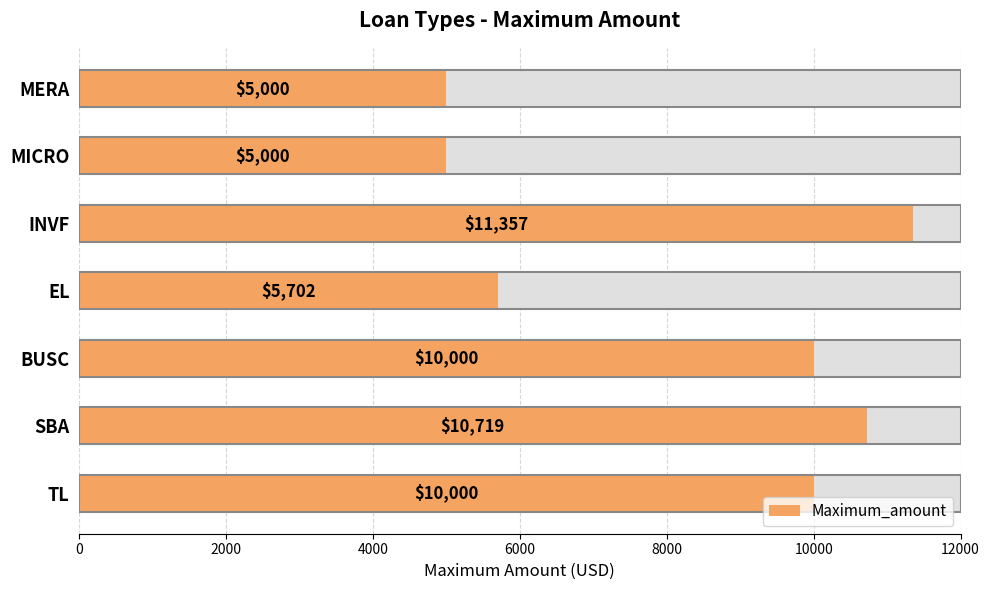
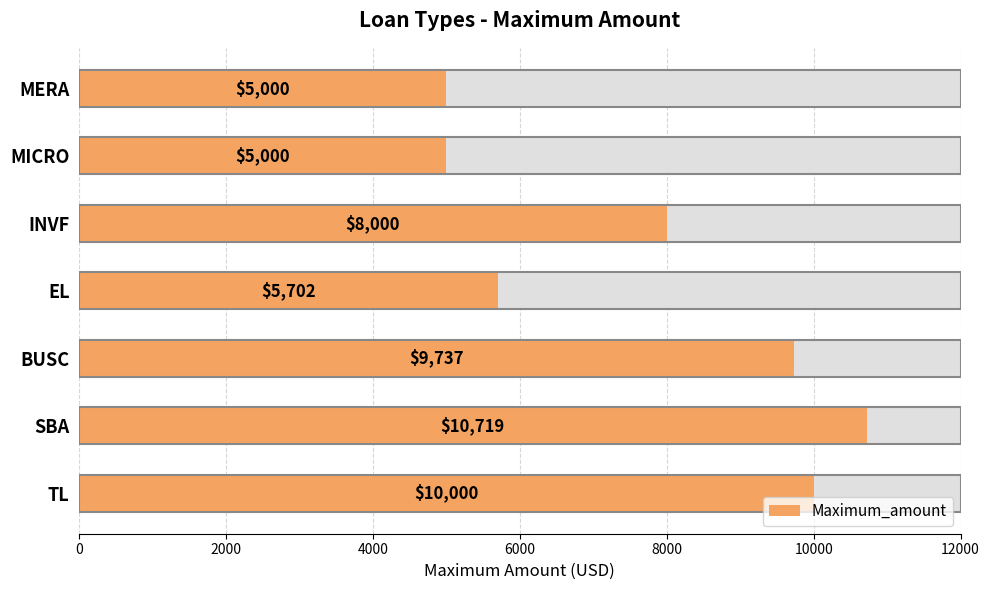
Maximum_amount, INVF: $11,357 -> $8,000
Maximum_amount, BUSC: $10,000 -> $9,737
